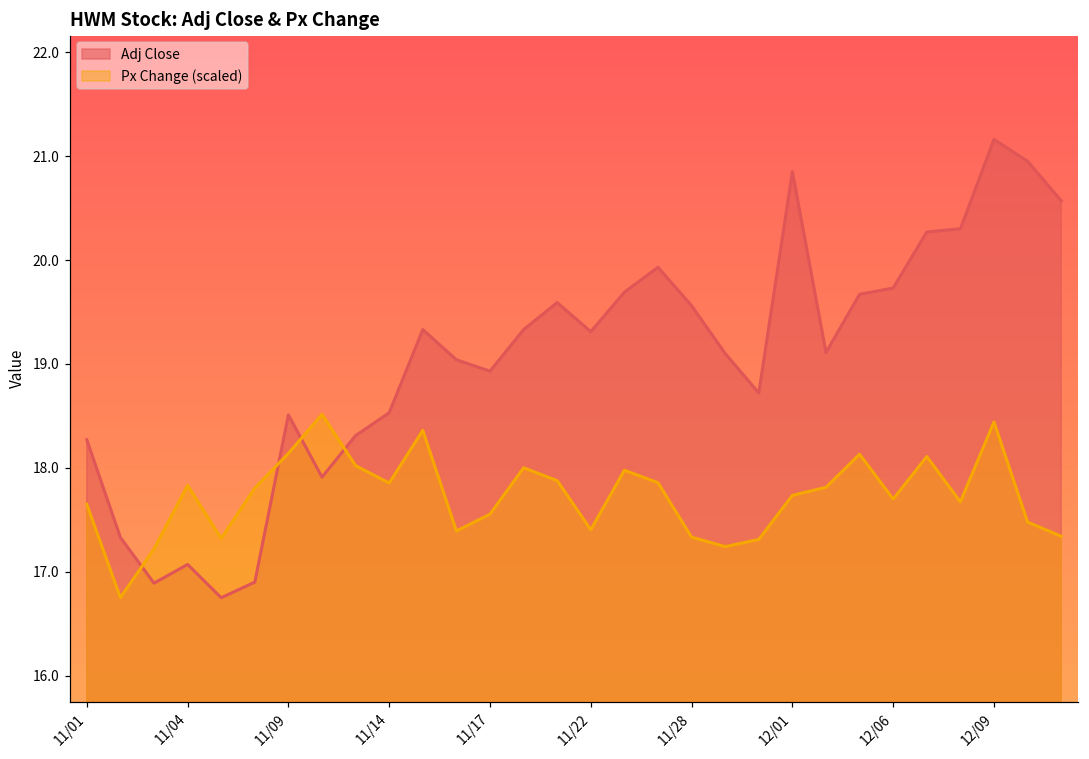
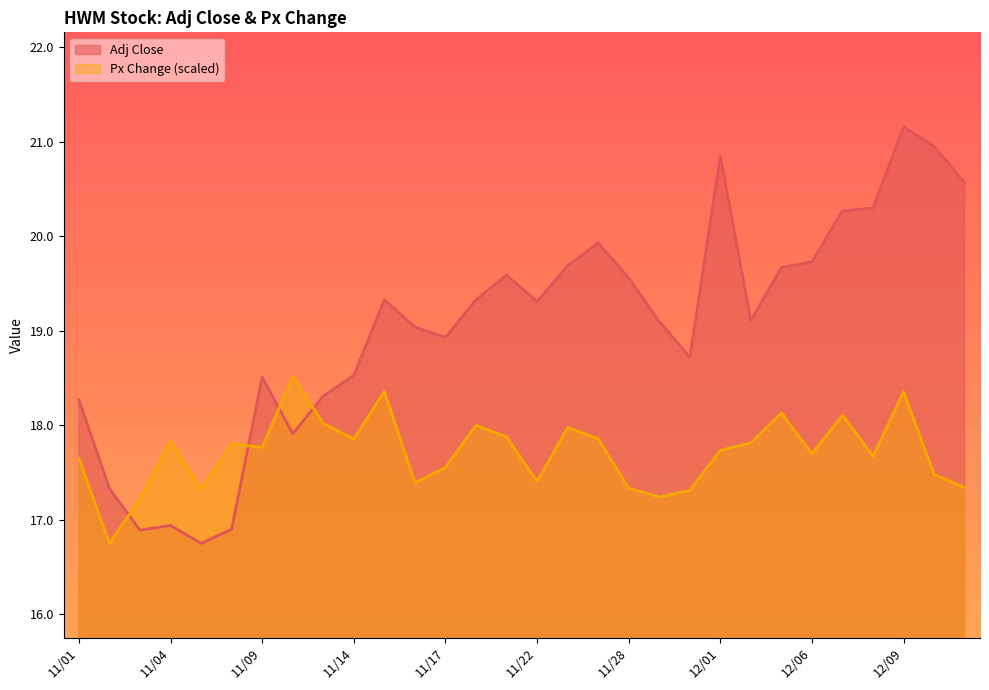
Adj Close, 11/04: 17.1 -> 16.9
Px Change (scaled), 11/09: 18.1 -> 17.8
Px Change (scaled), 12/09: 18.44 -> 18.35
